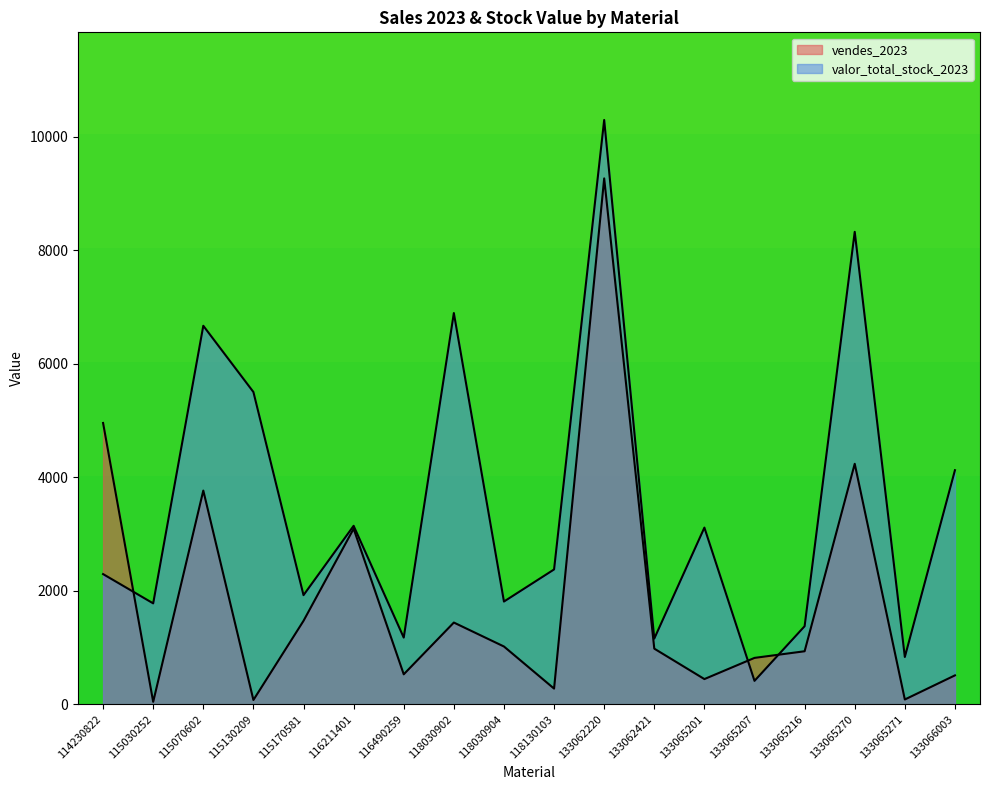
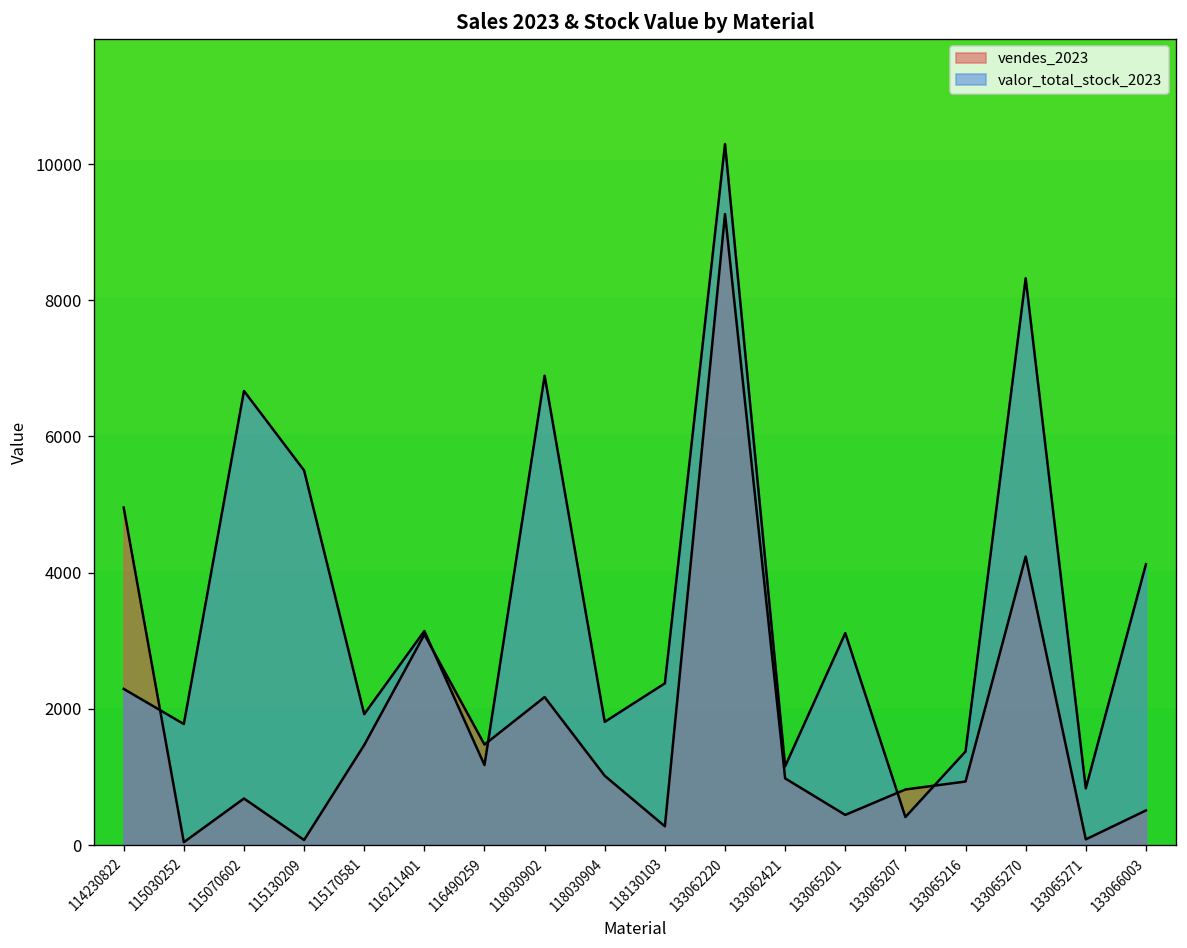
vendes_2023, 115070602: 3800 -> 700
vendes_2023, 116490259: 500 -> 1500
vendes_2023, 118030902: 1400 -> 2200
